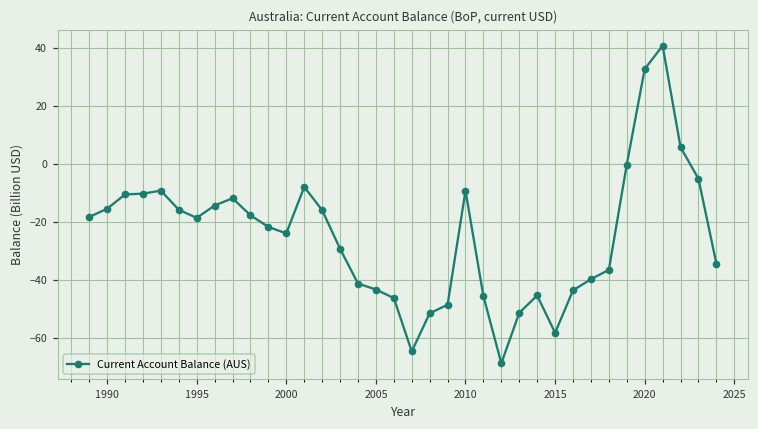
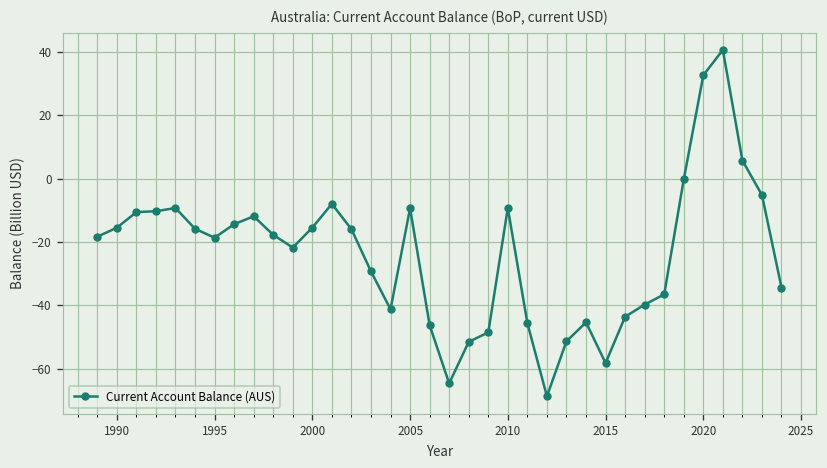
2000: -24 -> -15
2005: -43 -> -9
